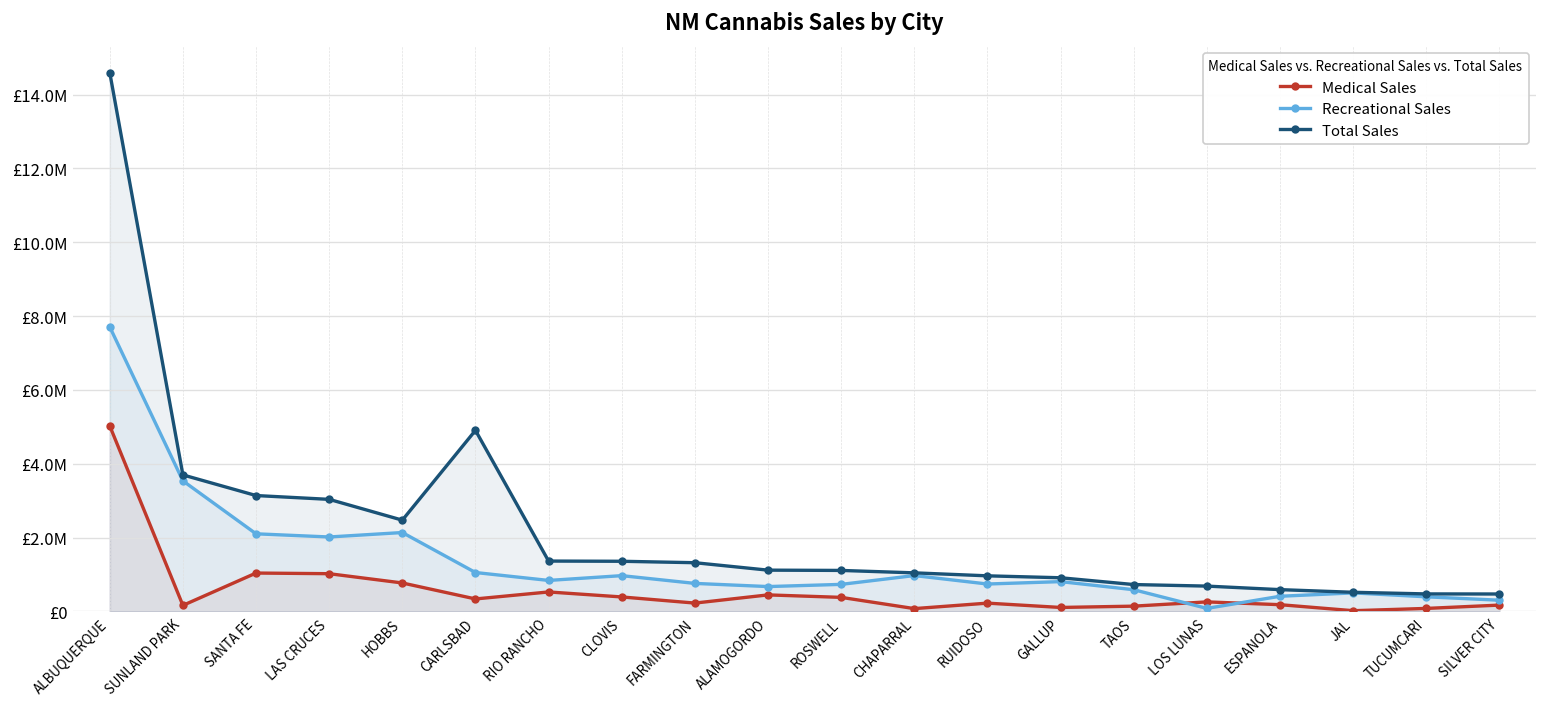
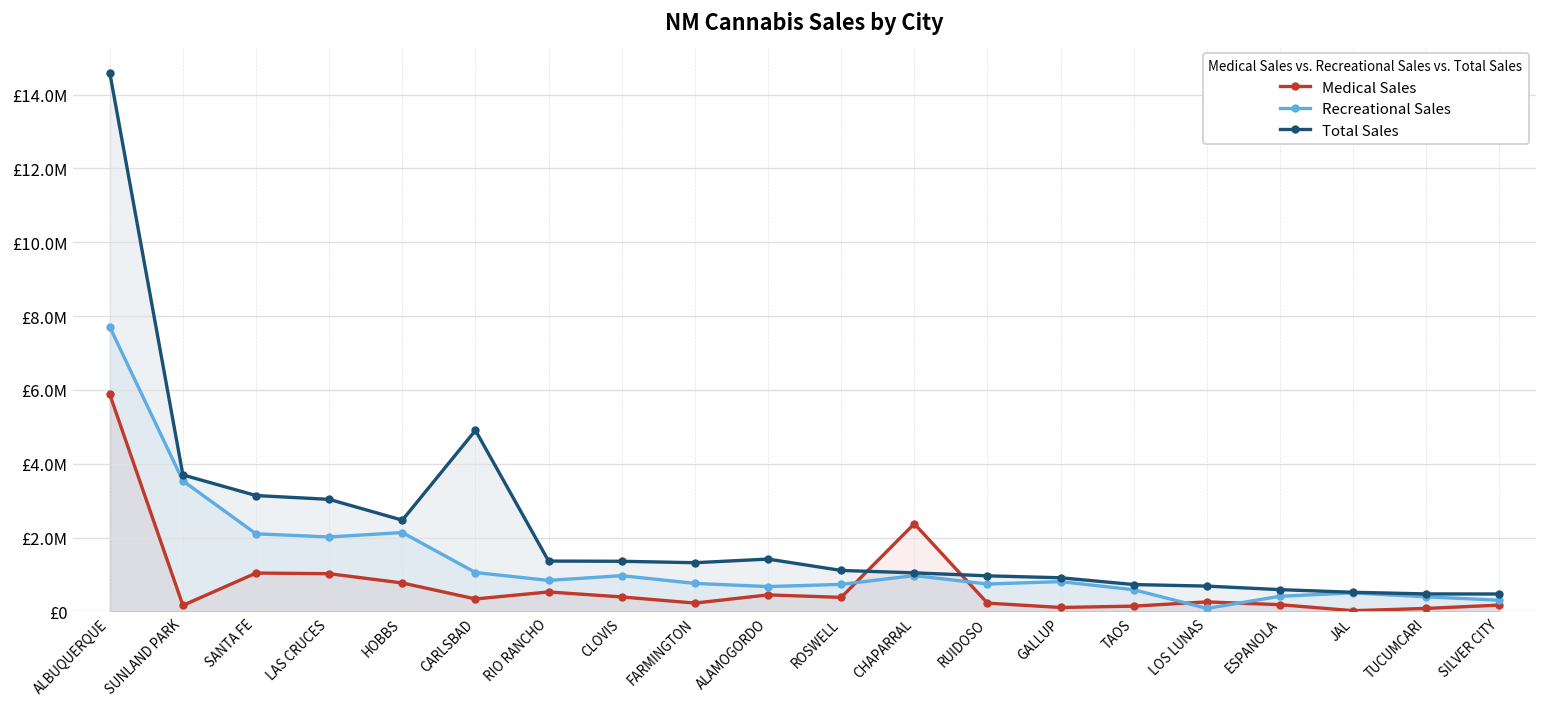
Medical Sales, ALBUQUERQUE: £5000000 -> £5900000
Total Sales, ALAMOGORDO: £1100000 -> £1400000
Medical Sales, CHAPARRAL: £100000 -> £2400000
